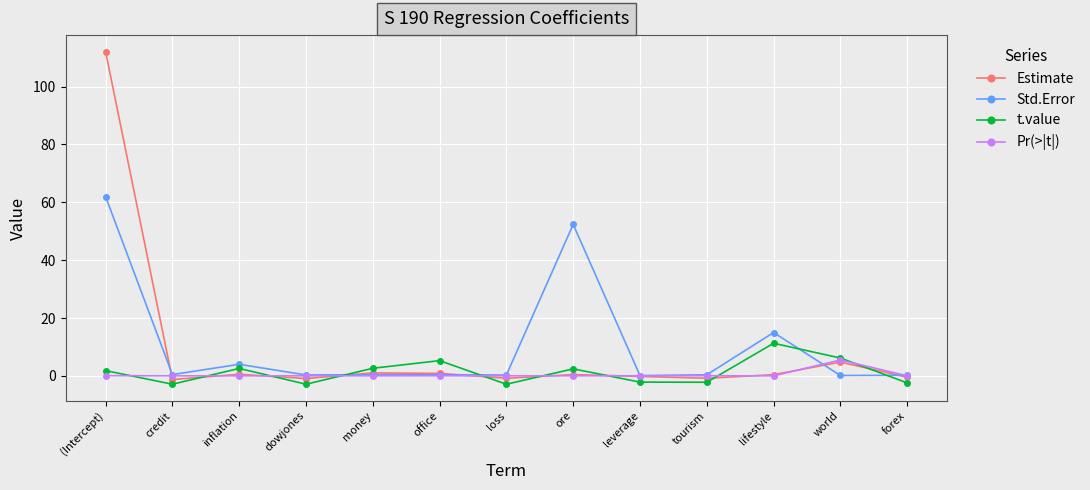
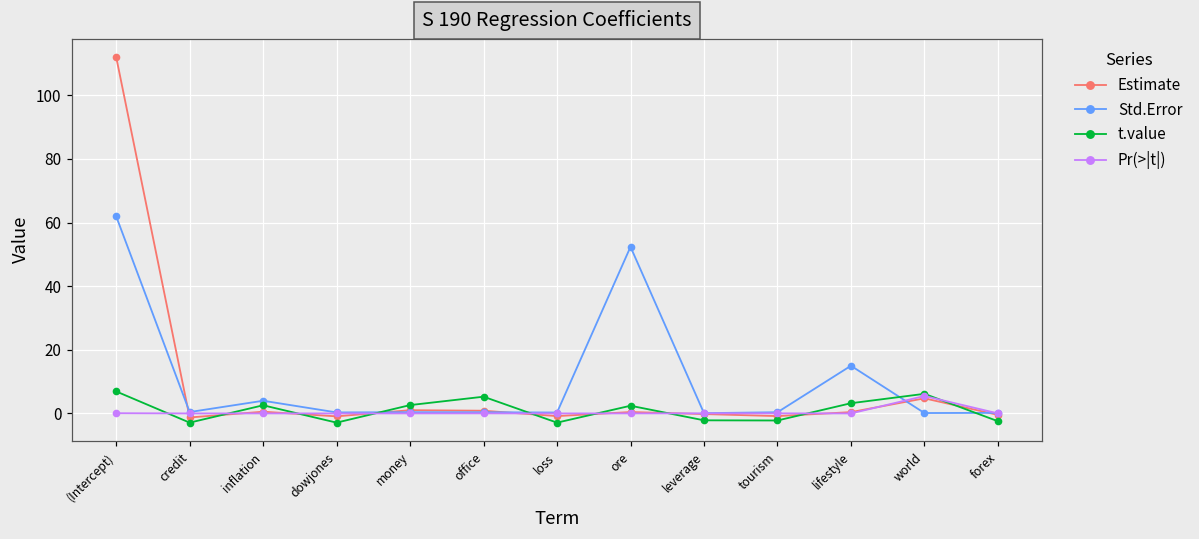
t.value, (Intercept): 2 -> 7
t.value, lifestyle: 11 -> 3
